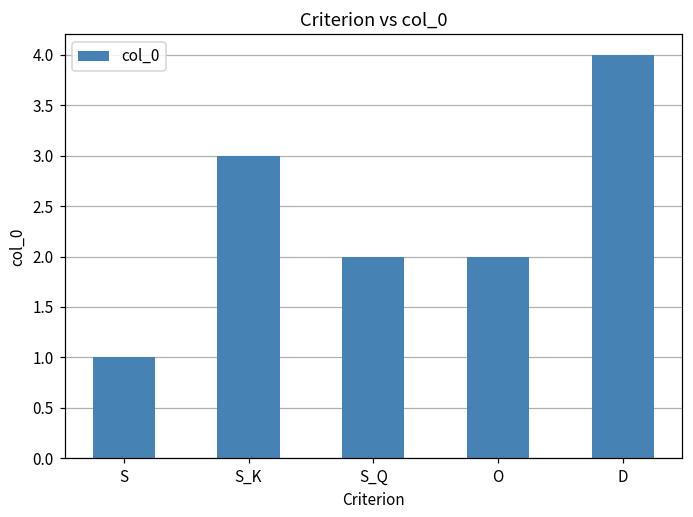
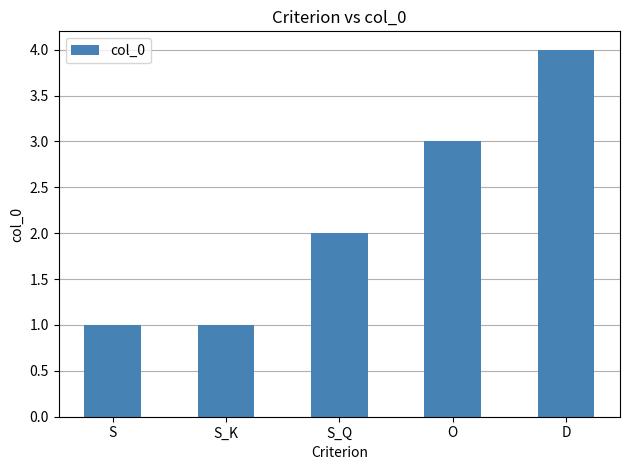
S_K: 3 -> 1
O: 2 -> 3
